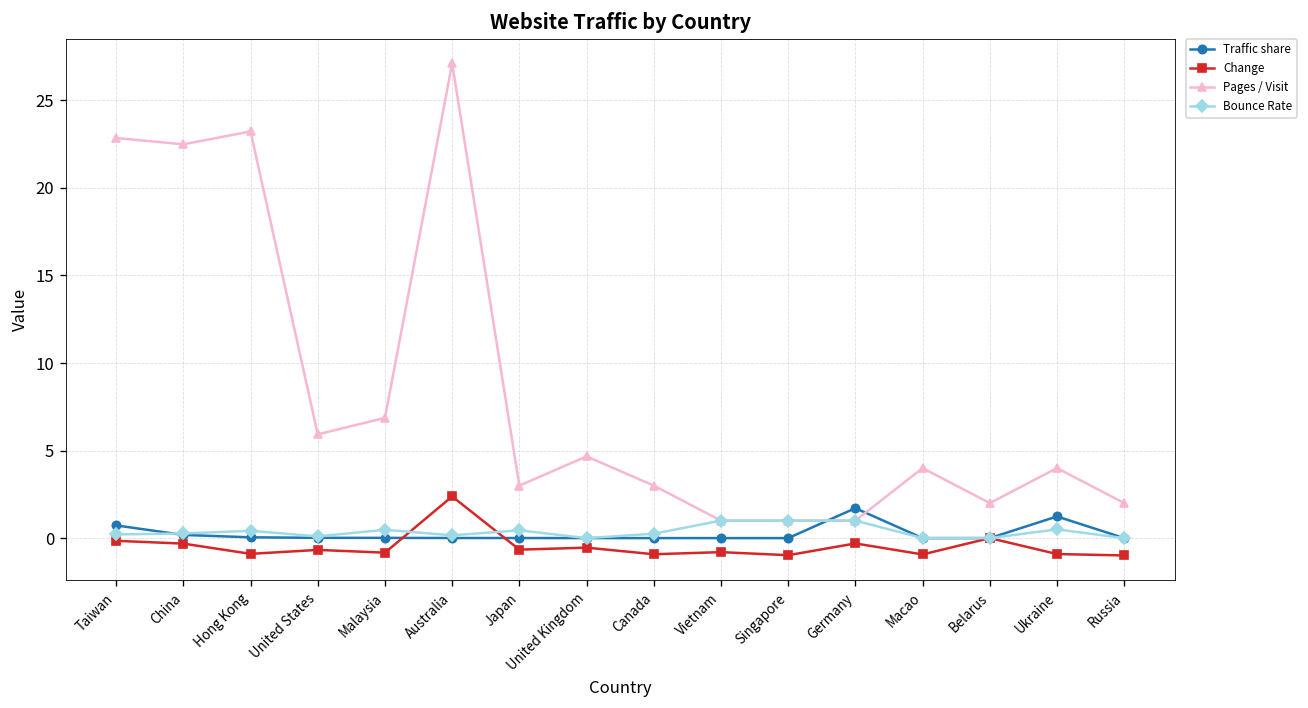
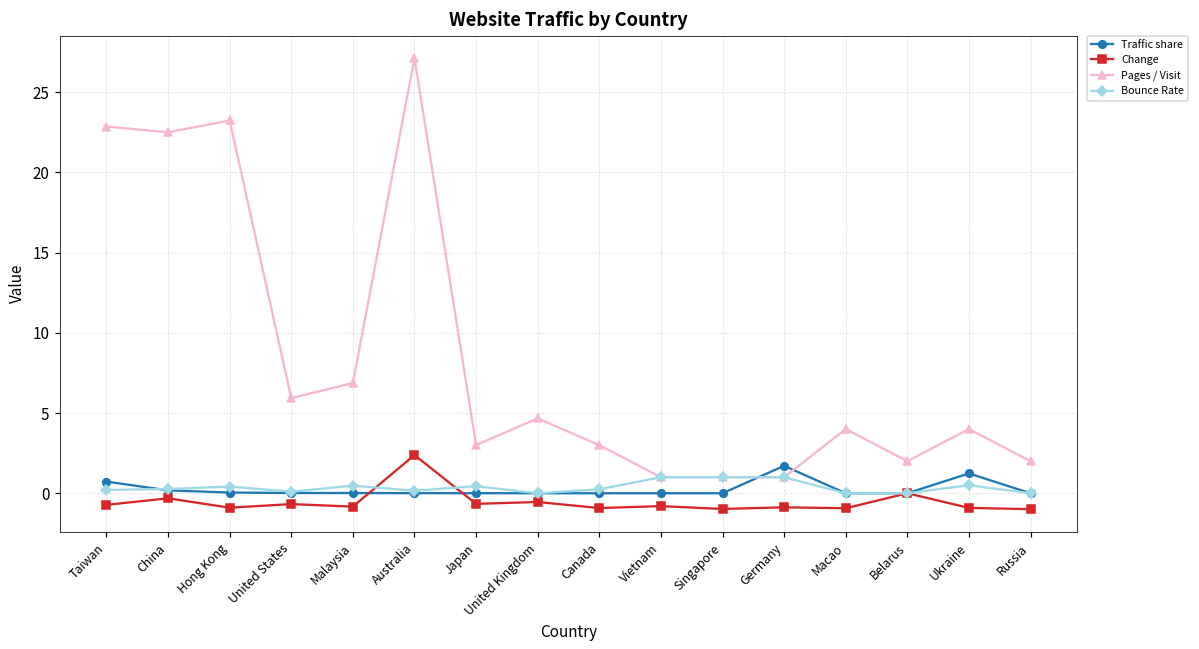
Change, Taiwan: -0.2 -> -0.7
Change, Germany: -0.3 -> -0.9
